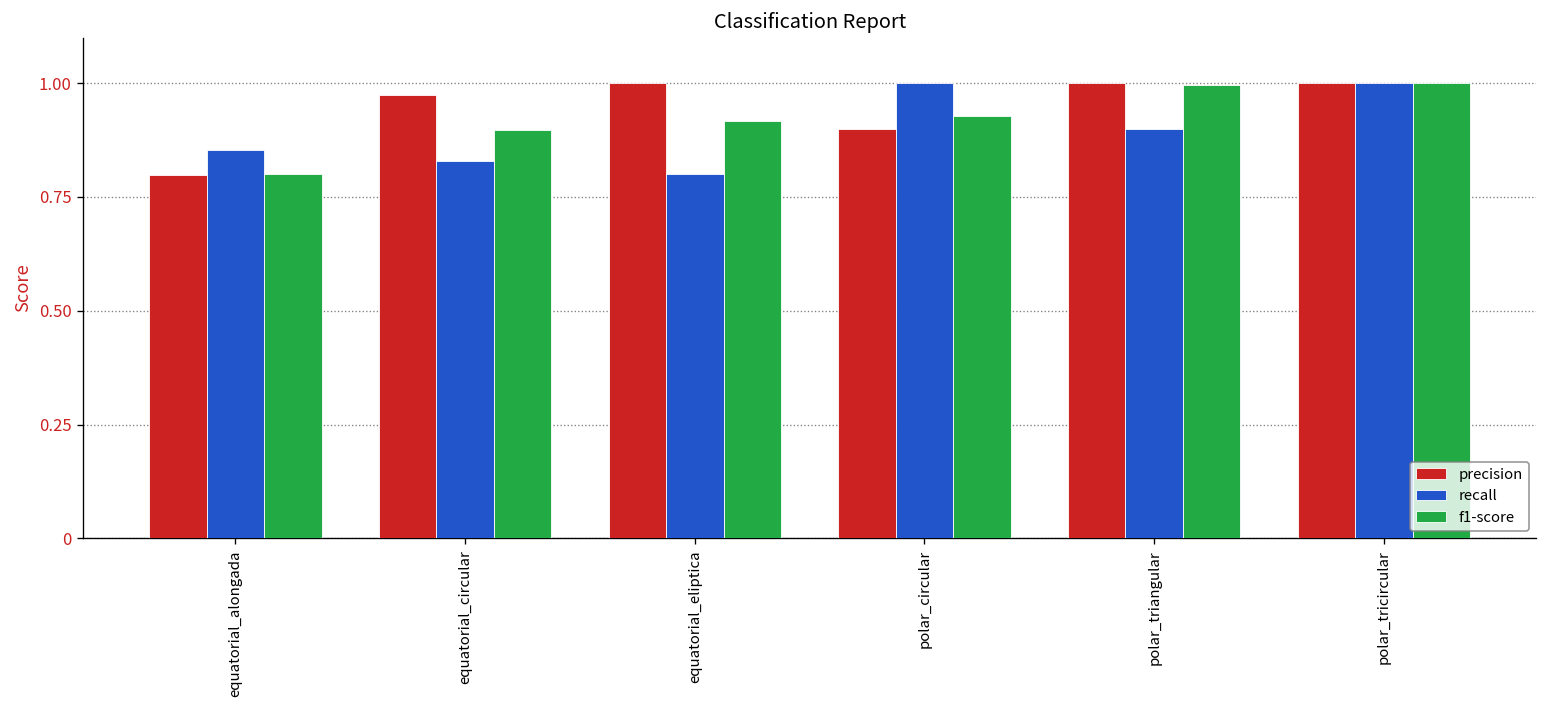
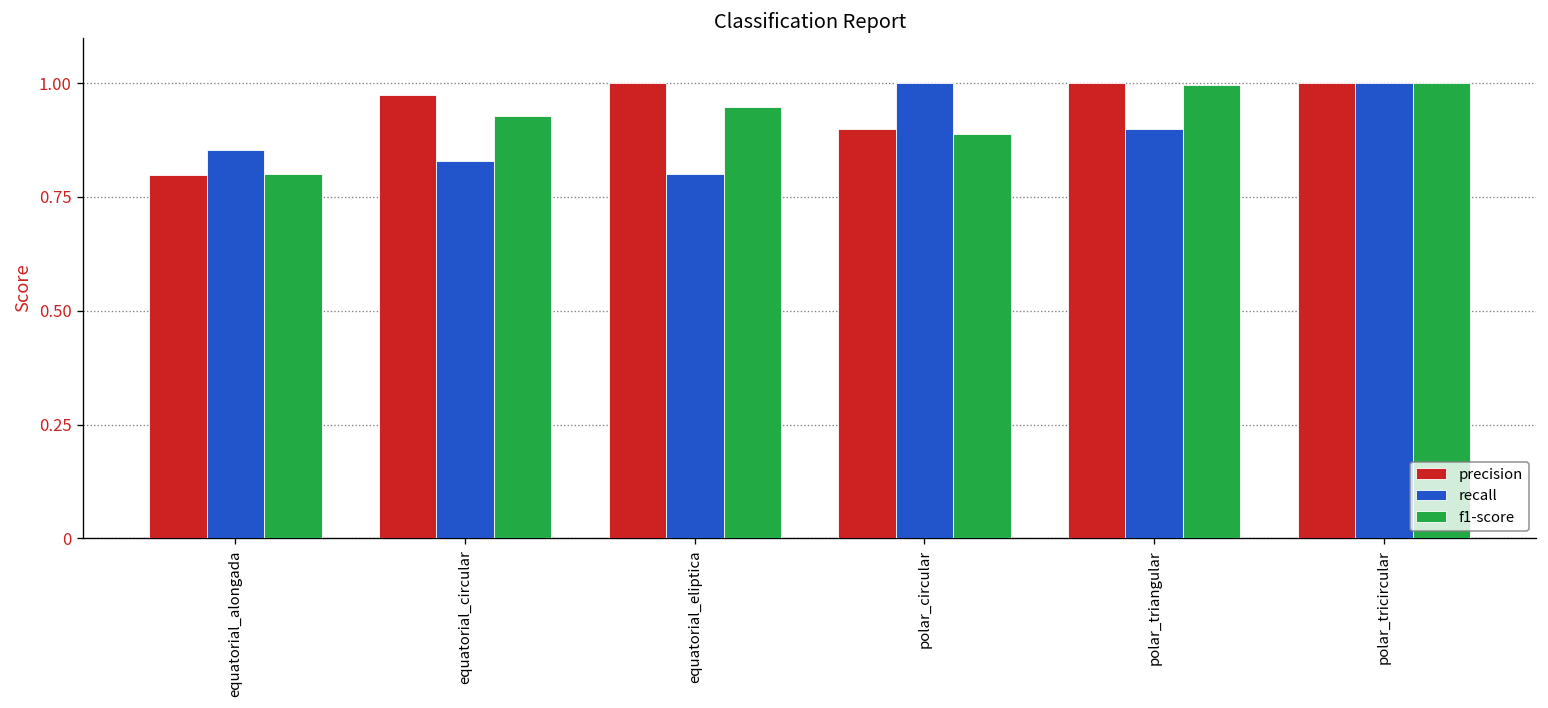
f1-score, equatorial_circular: 0.90 -> 0.93
f1-score, equatorial_eliptica: 0.92 -> 0.95
f1-score, polar_circular: 0.93 -> 0.89
